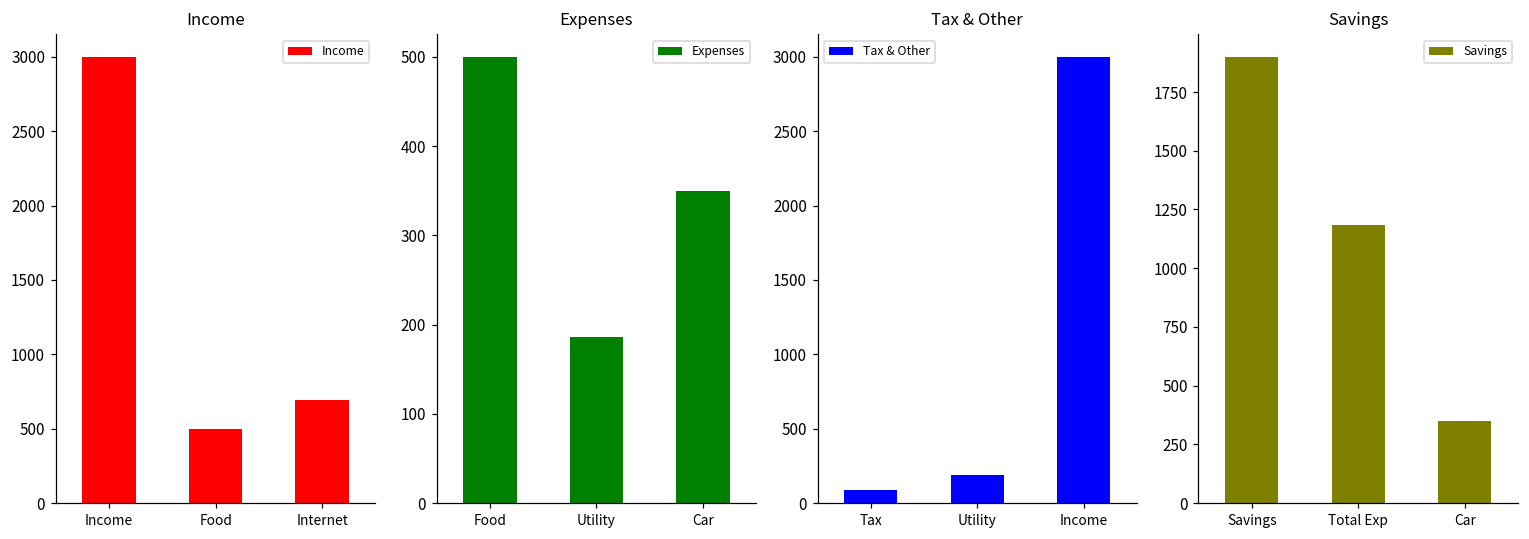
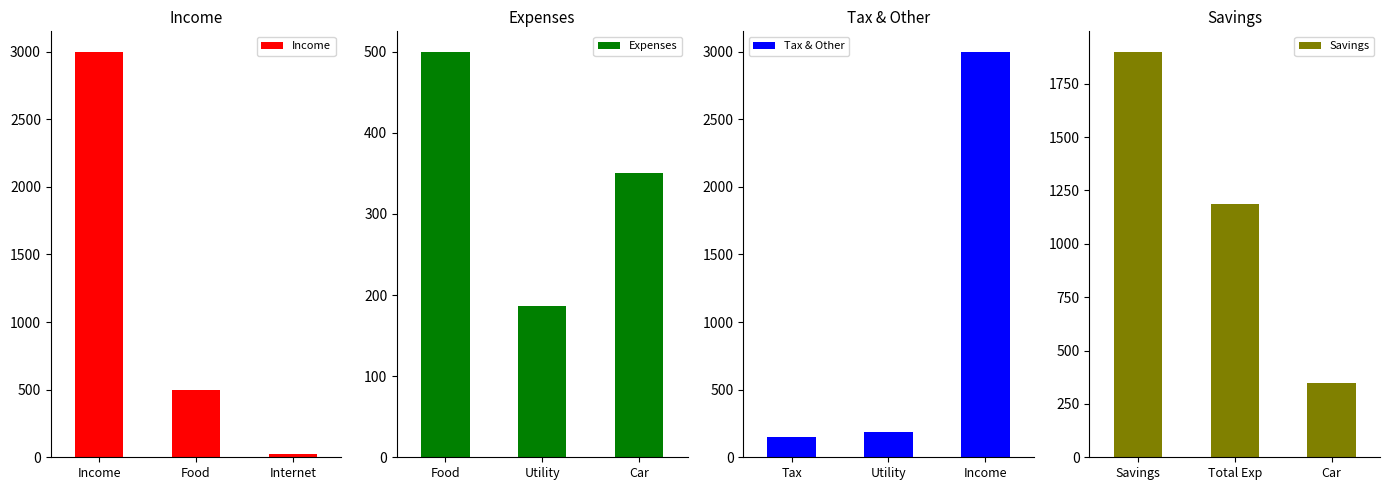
Income, Internet: 690 -> 30
Tax & Other, Tax: 90 -> 150
